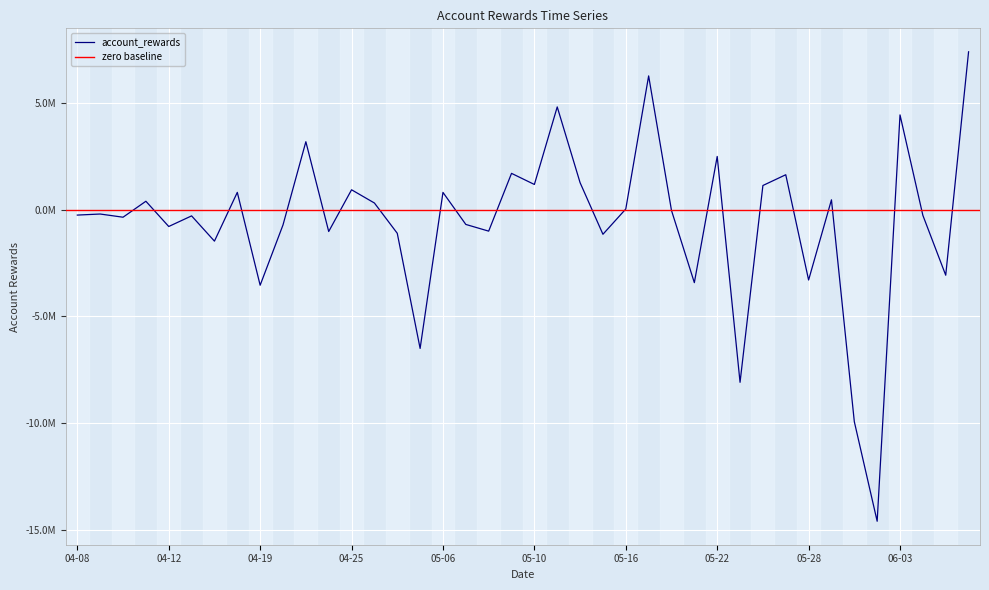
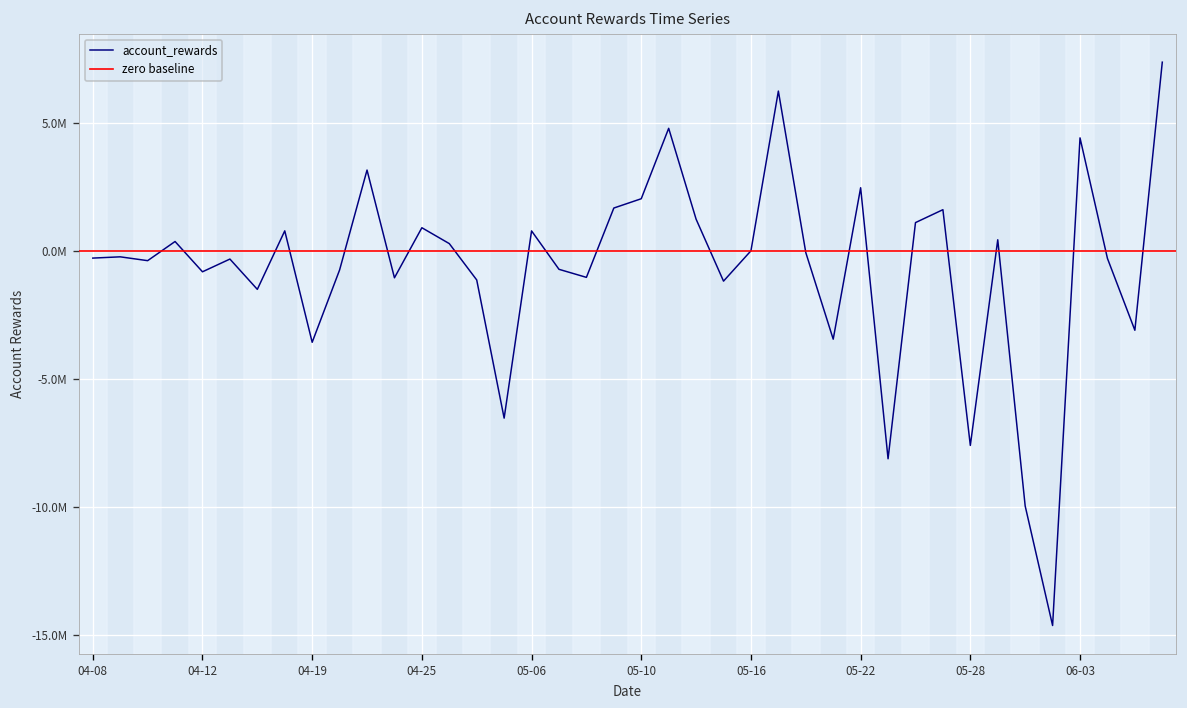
05-10: 1200000 -> 2100000
05-28: -3300000 -> -7600000
